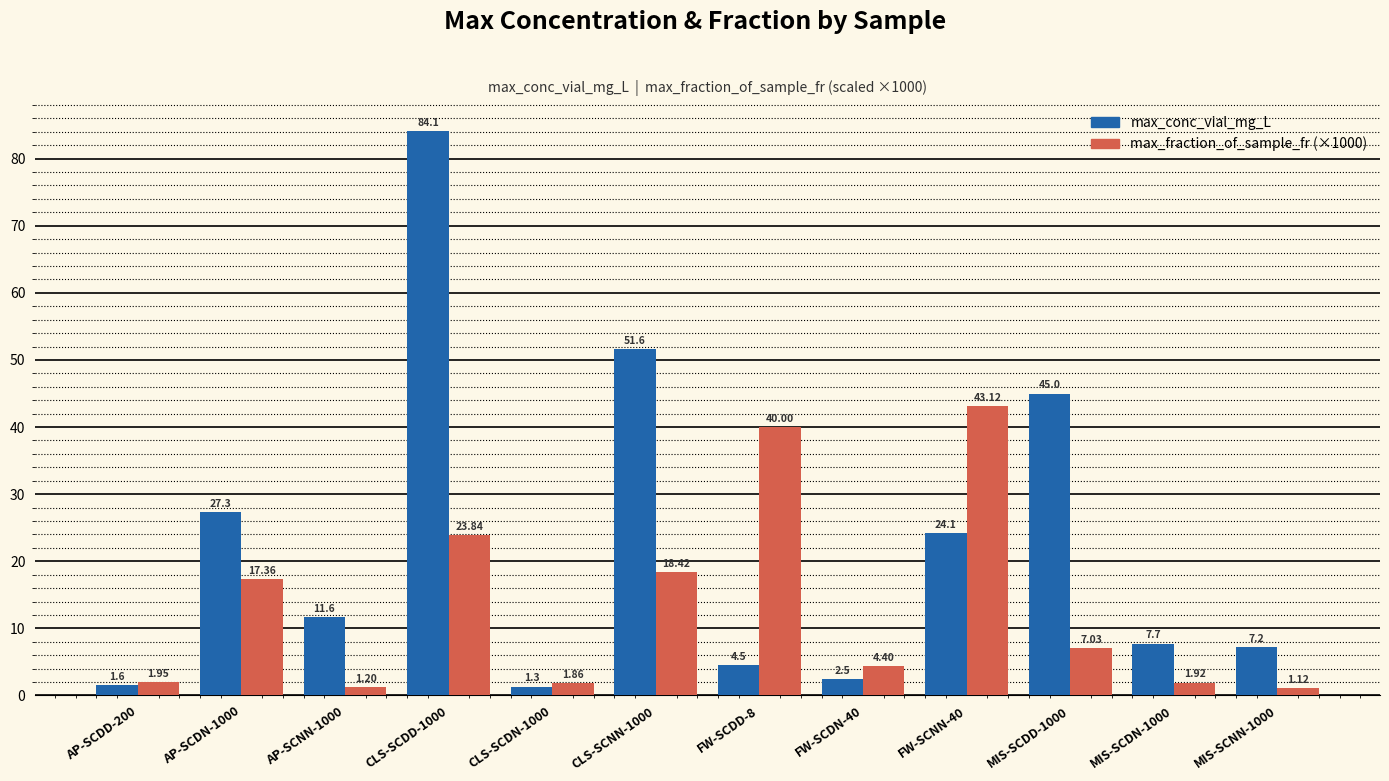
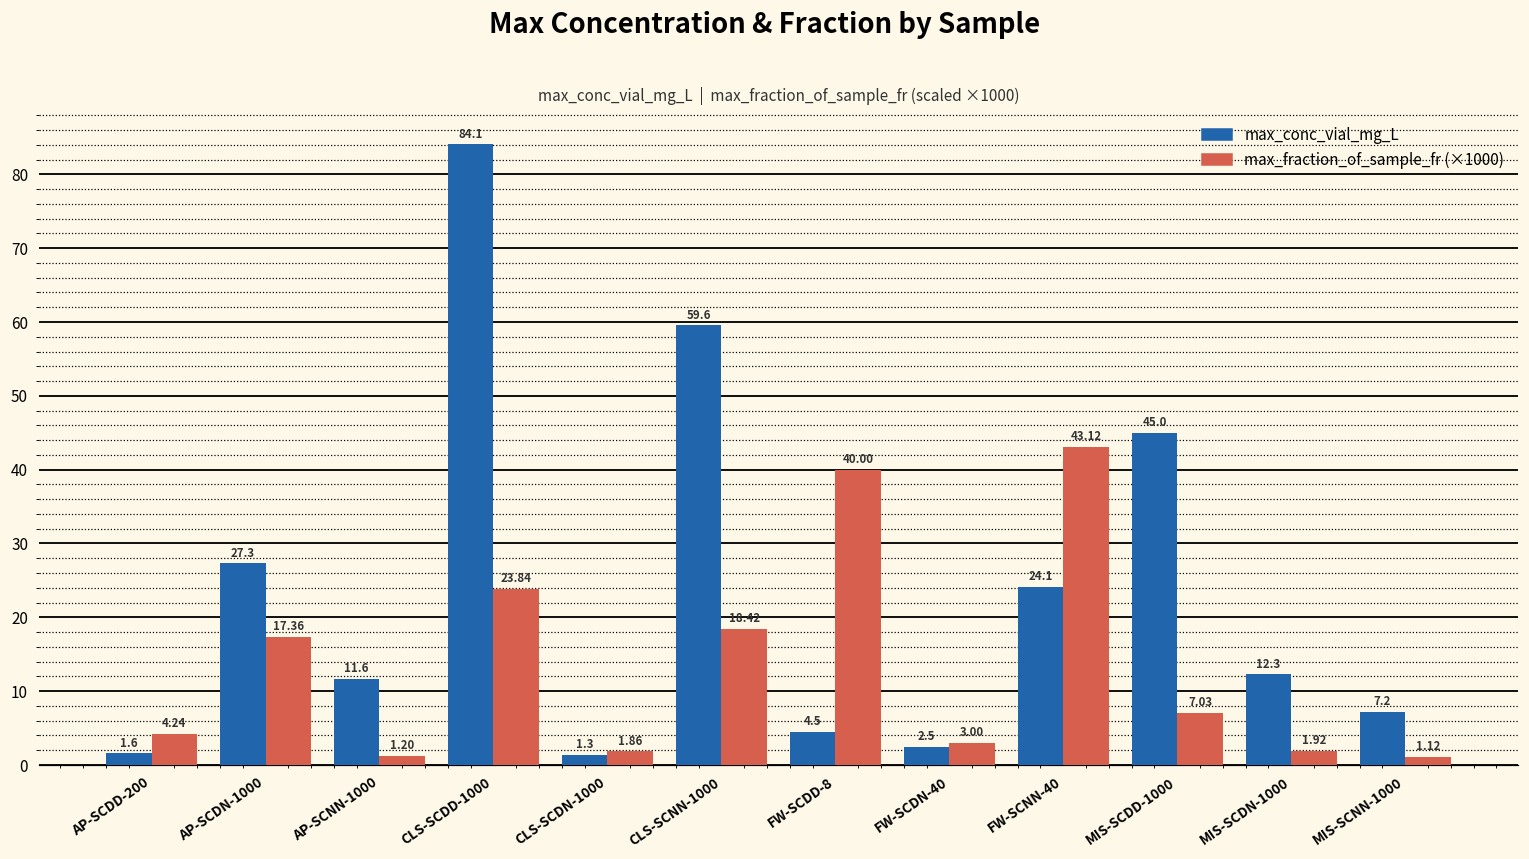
max_fraction_of_sample_fr (×1000), AP-SCDD-200: 1.95 -> 4.24
max_conc_vial_mg_L, CLS-SCNN-1000: 51.6 -> 59.6
max_fraction_of_sample_fr (×1000), FW-SCDN-40: 4.40 -> 3.00
max_conc_vial_mg_L, MIS-SCDN-1000: 7.7 -> 12.3
